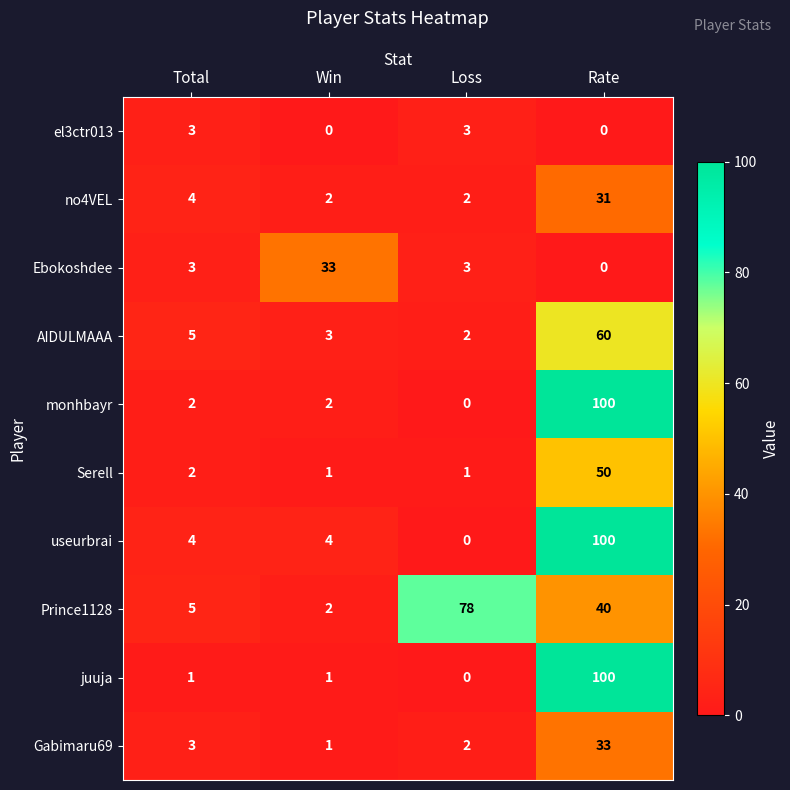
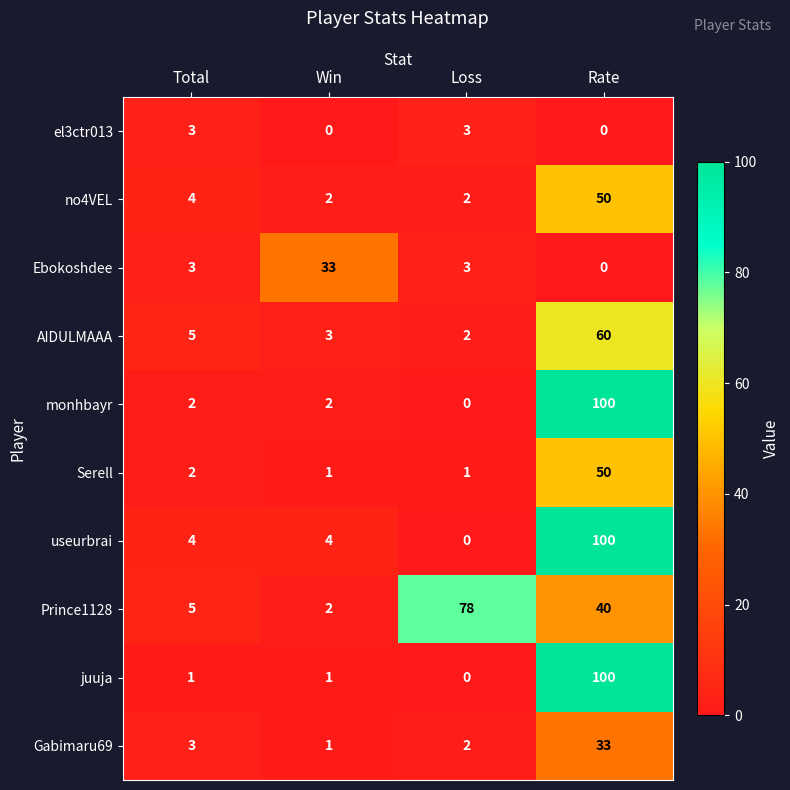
no4VEL, Rate: 31 -> 50
